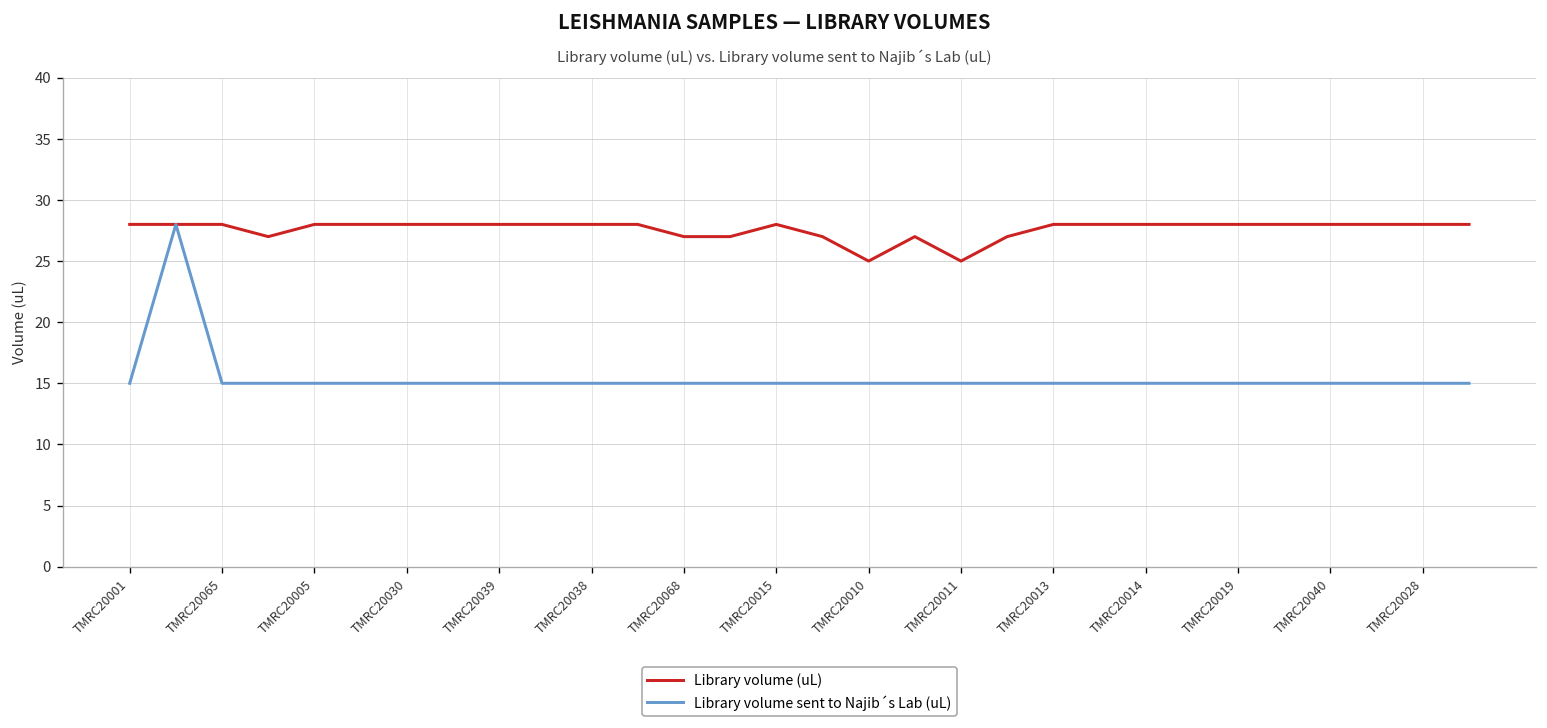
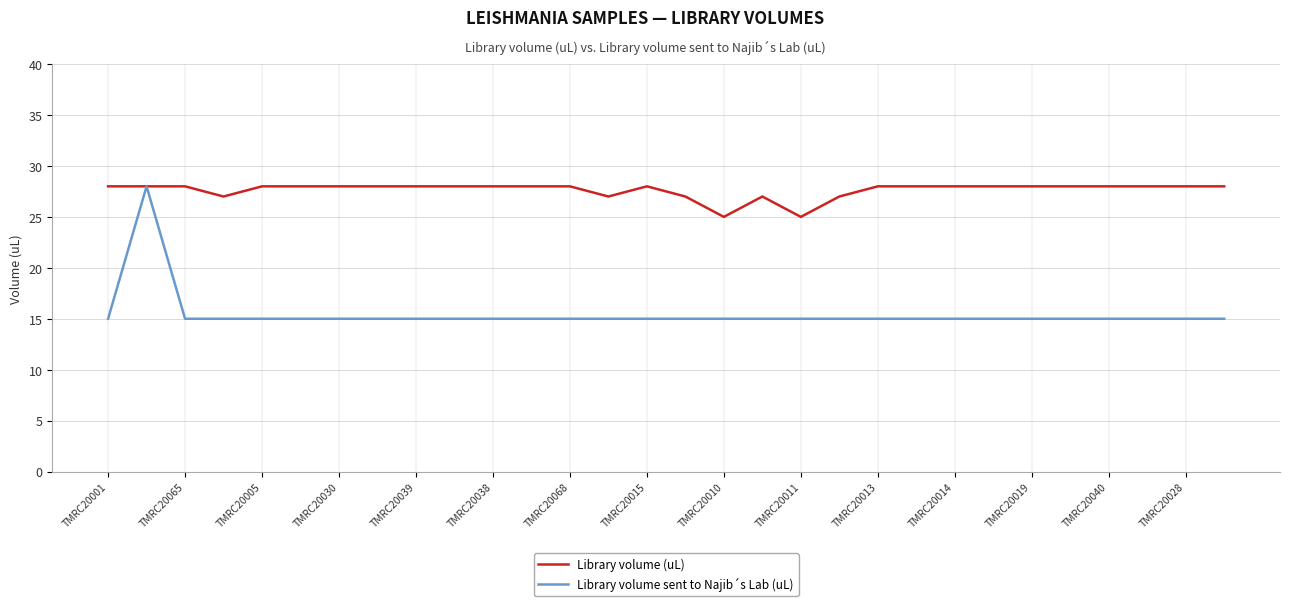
Library volume (uL), TMRC20068: 27 -> 28
